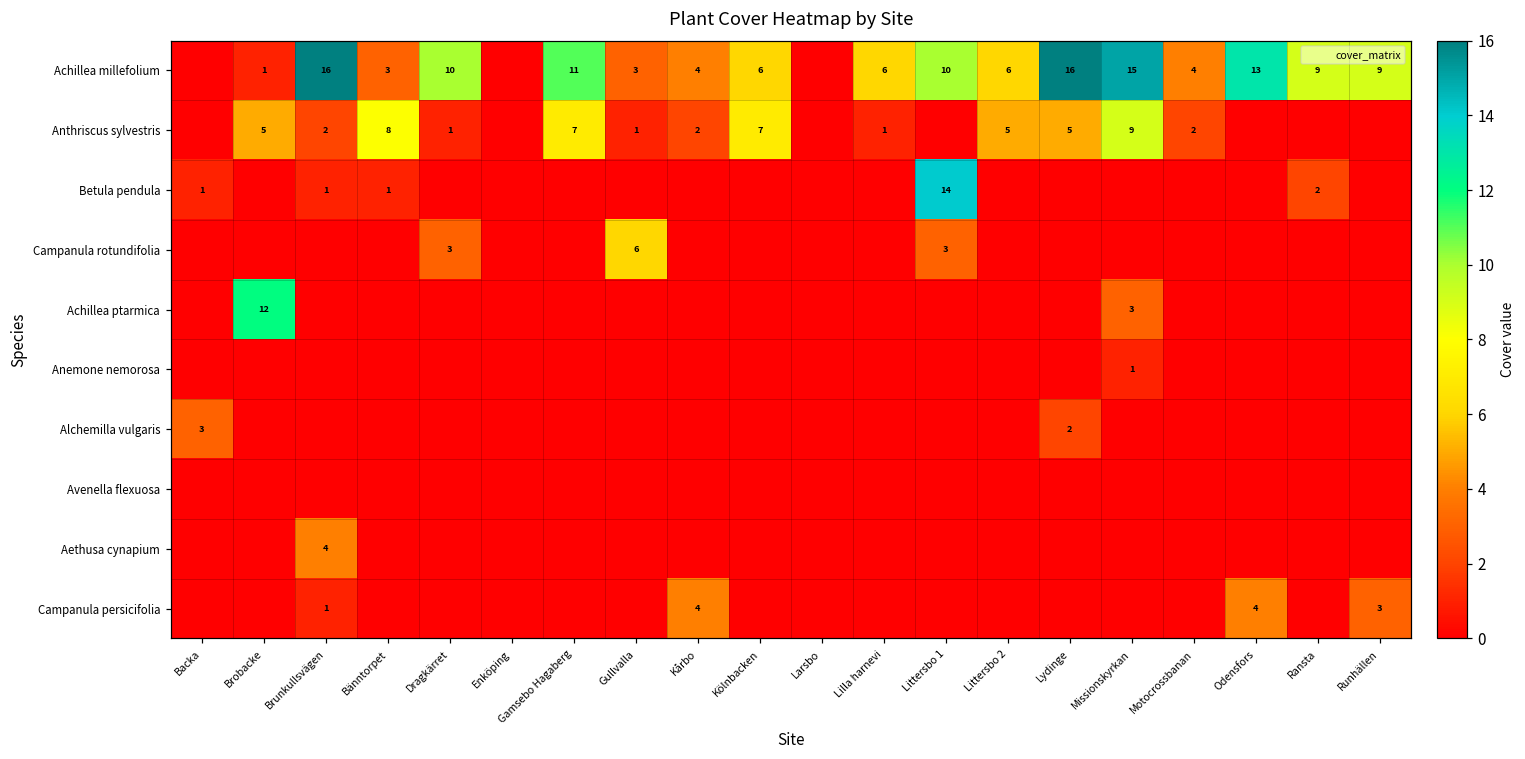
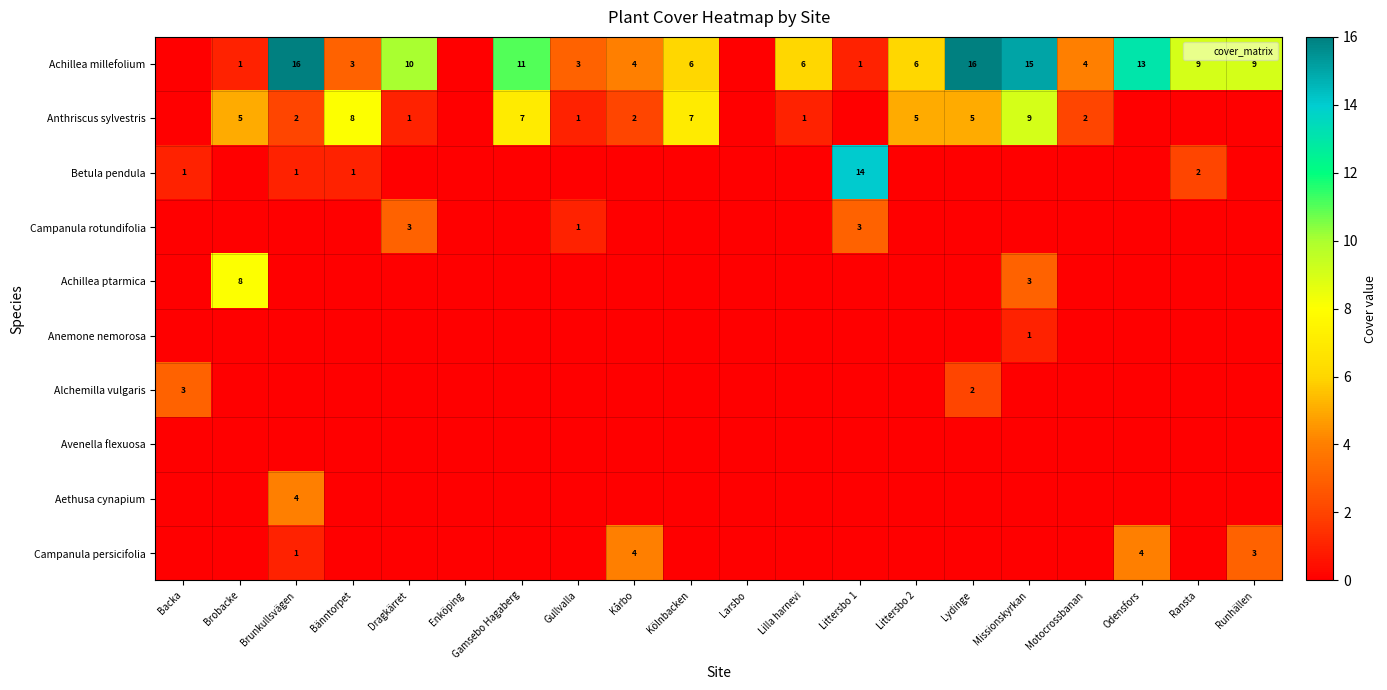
Achillea millefolium, Littersbo 1: 10 -> 1
Campanula rotundifolia, Gullvalla: 6 -> 1
Achillea ptarmica, Brobacke: 12 -> 8
